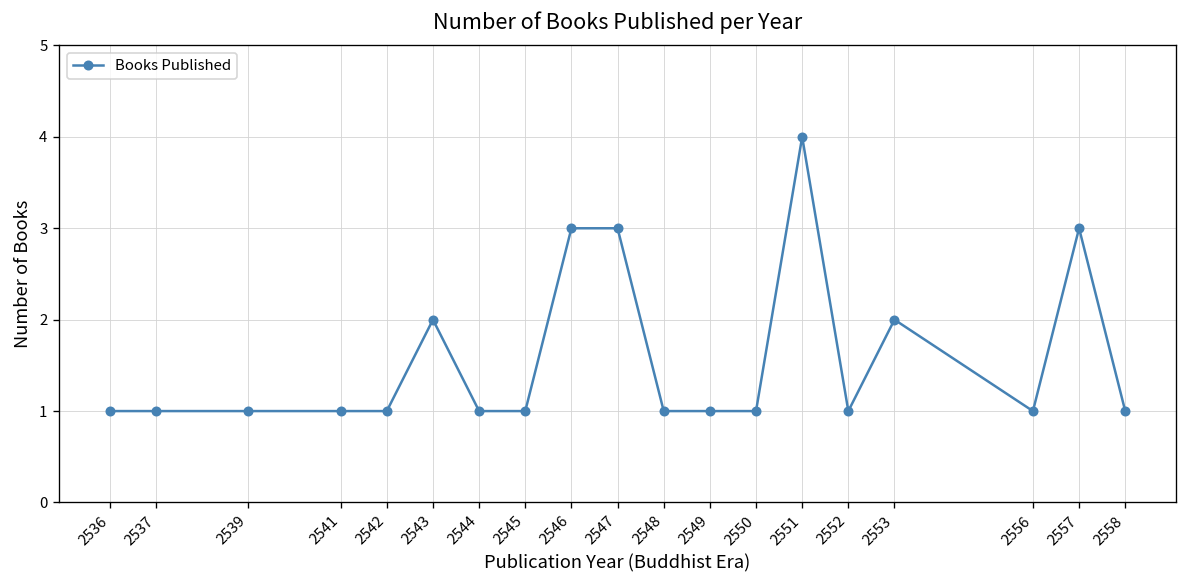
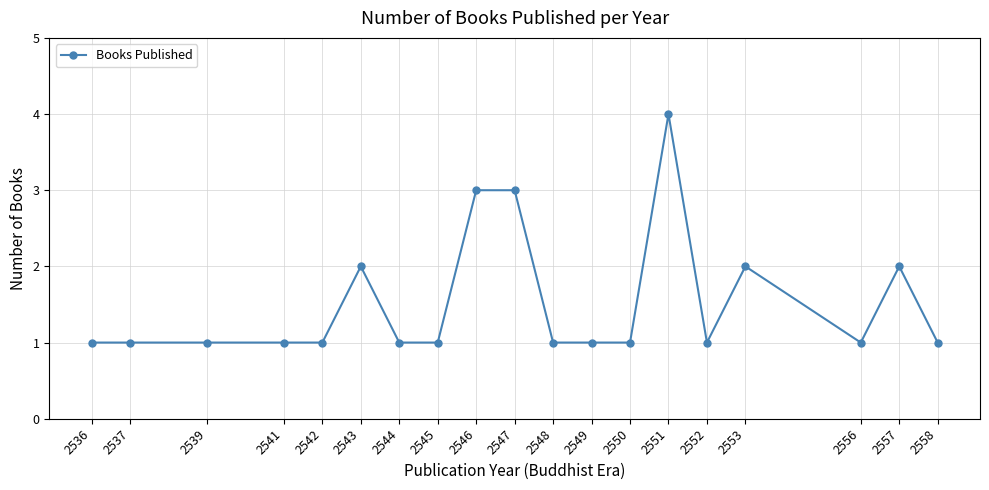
2557: 3 -> 2
